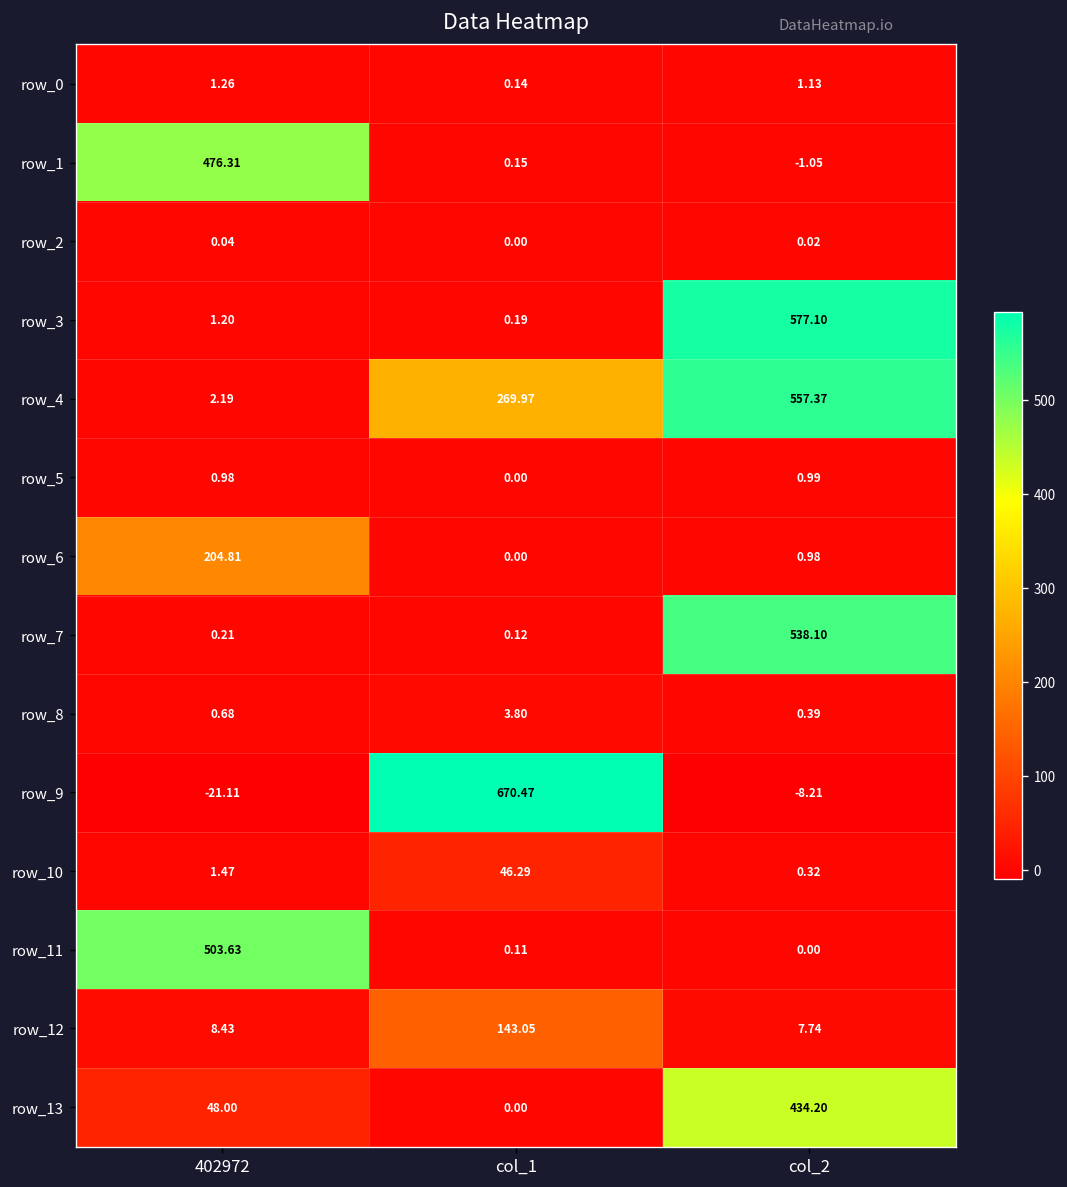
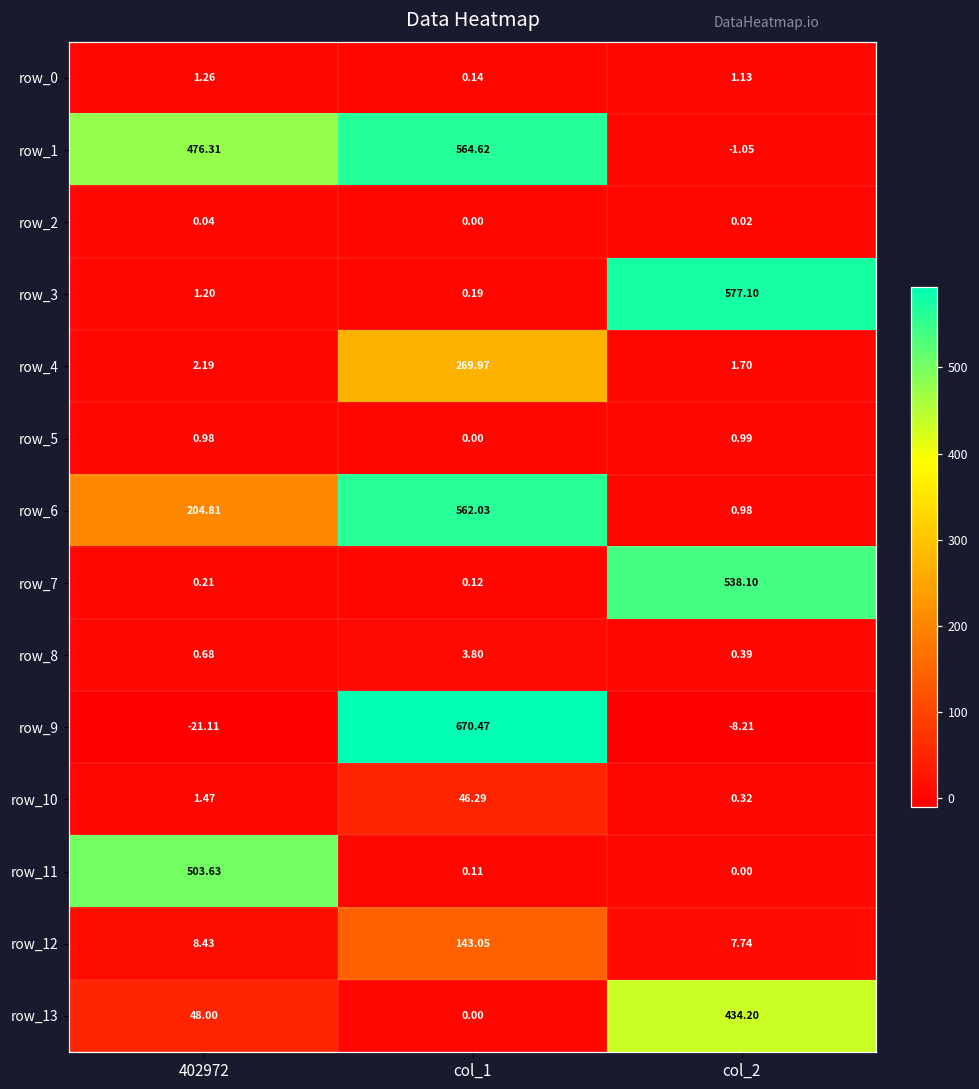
row_1, col_1: 0.15 -> 564.62
row_4, col_2: 557.37 -> 1.70
row_6, col_1: 0.00 -> 562.03
